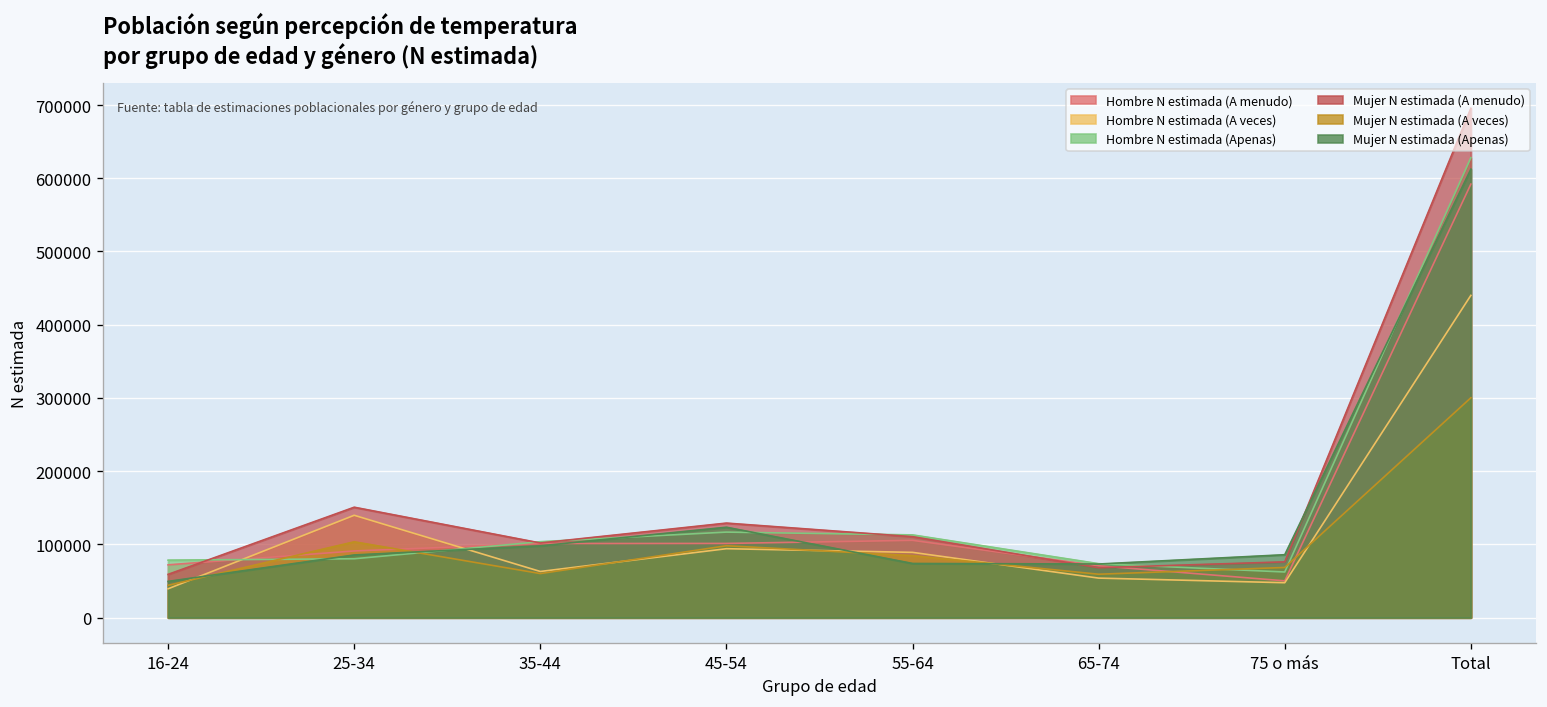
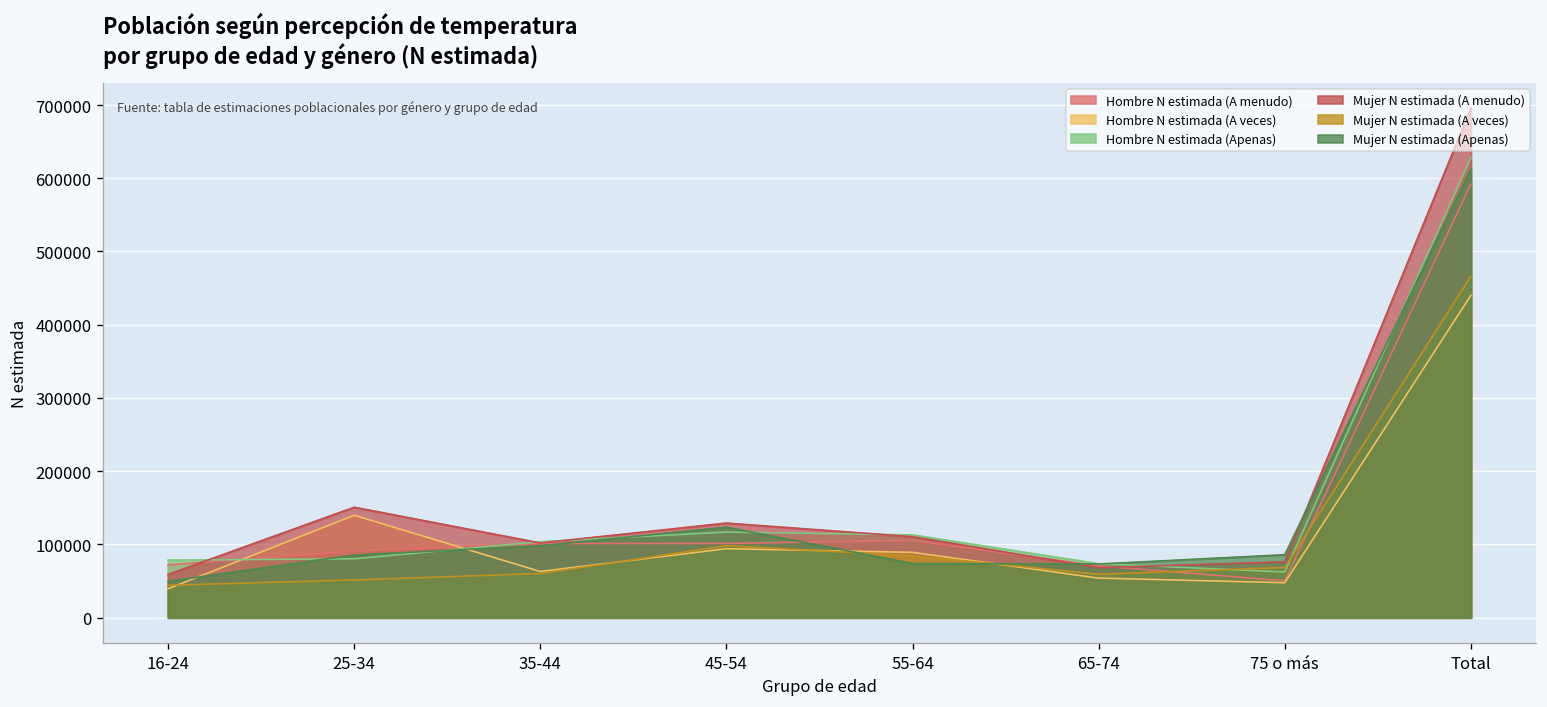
Mujer N estimada (A veces), 25-34: 100000 -> 50000
Mujer N estimada (A veces), Total: 300000 -> 470000
